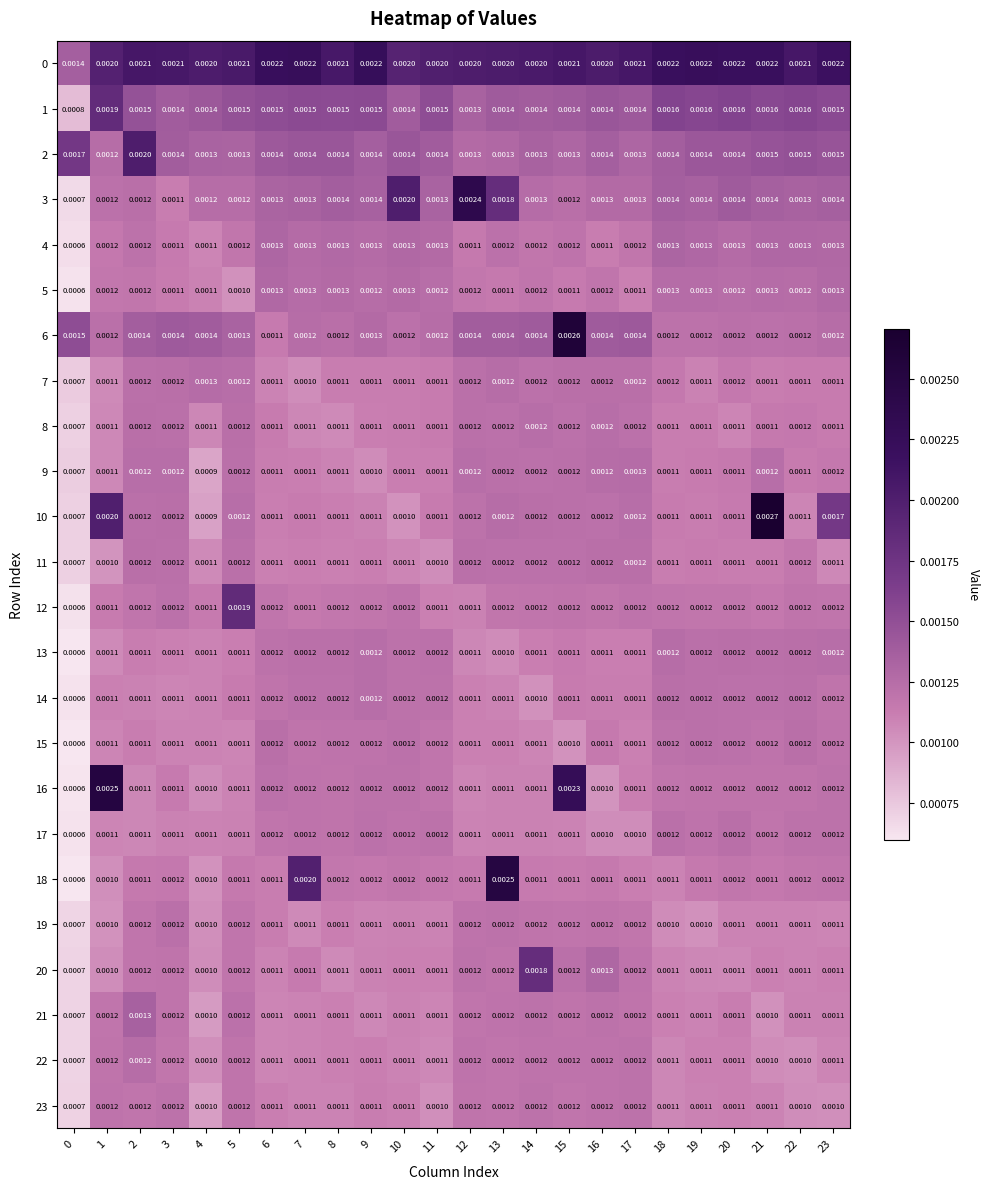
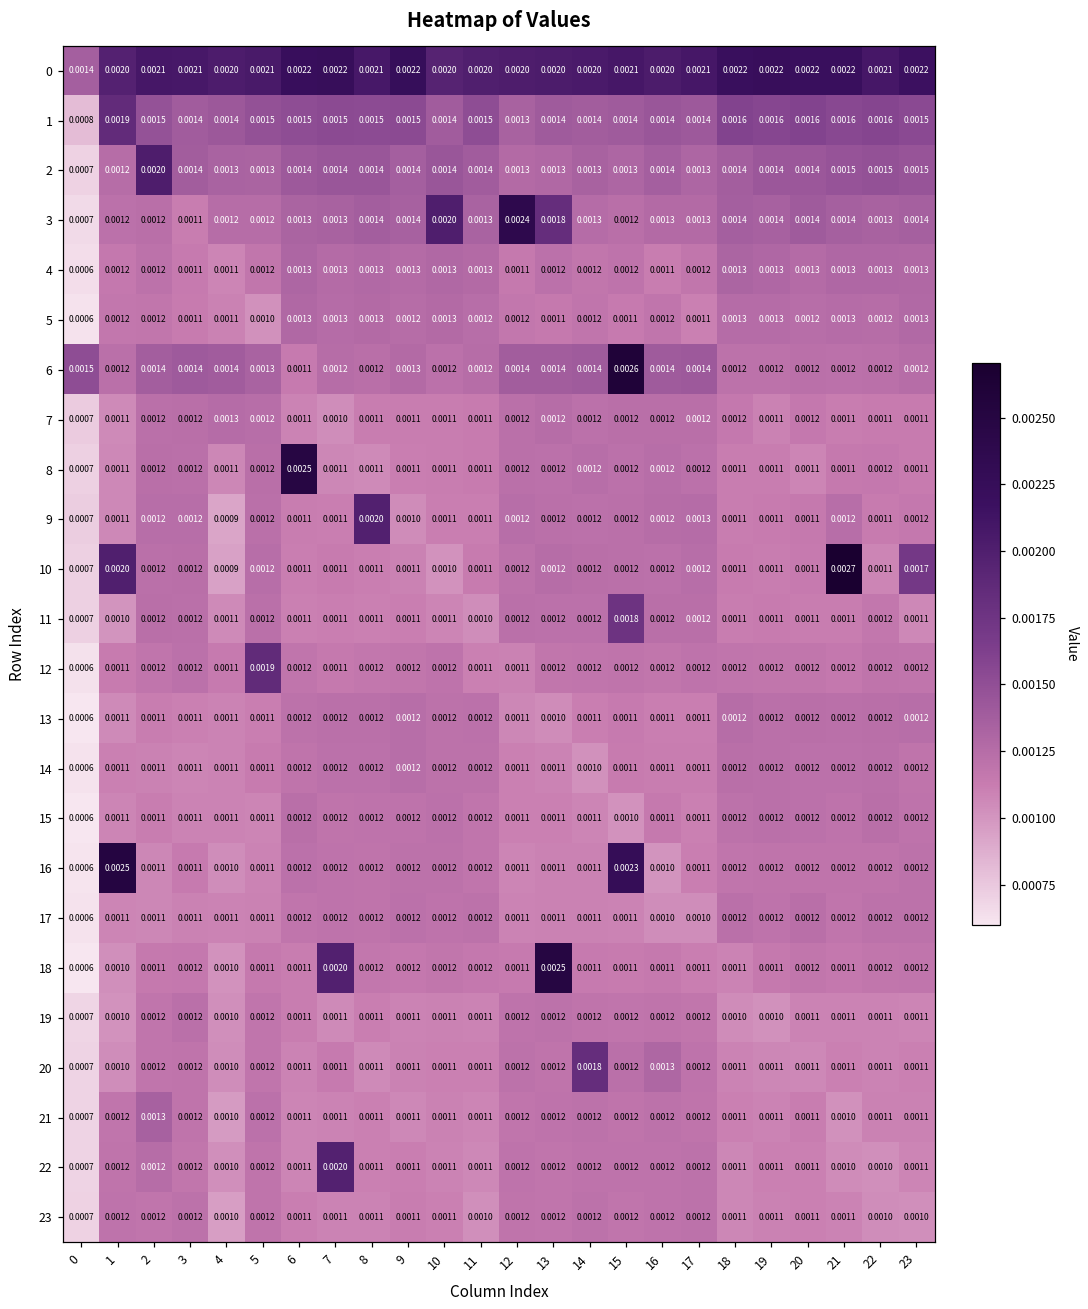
2, 0: 0.0017 -> 0.0007
8, 6: 0.0011 -> 0.0025
9, 8: 0.0011 -> 0.0020
11, 15: 0.0012 -> 0.0018
22, 7: 0.0011 -> 0.0020
